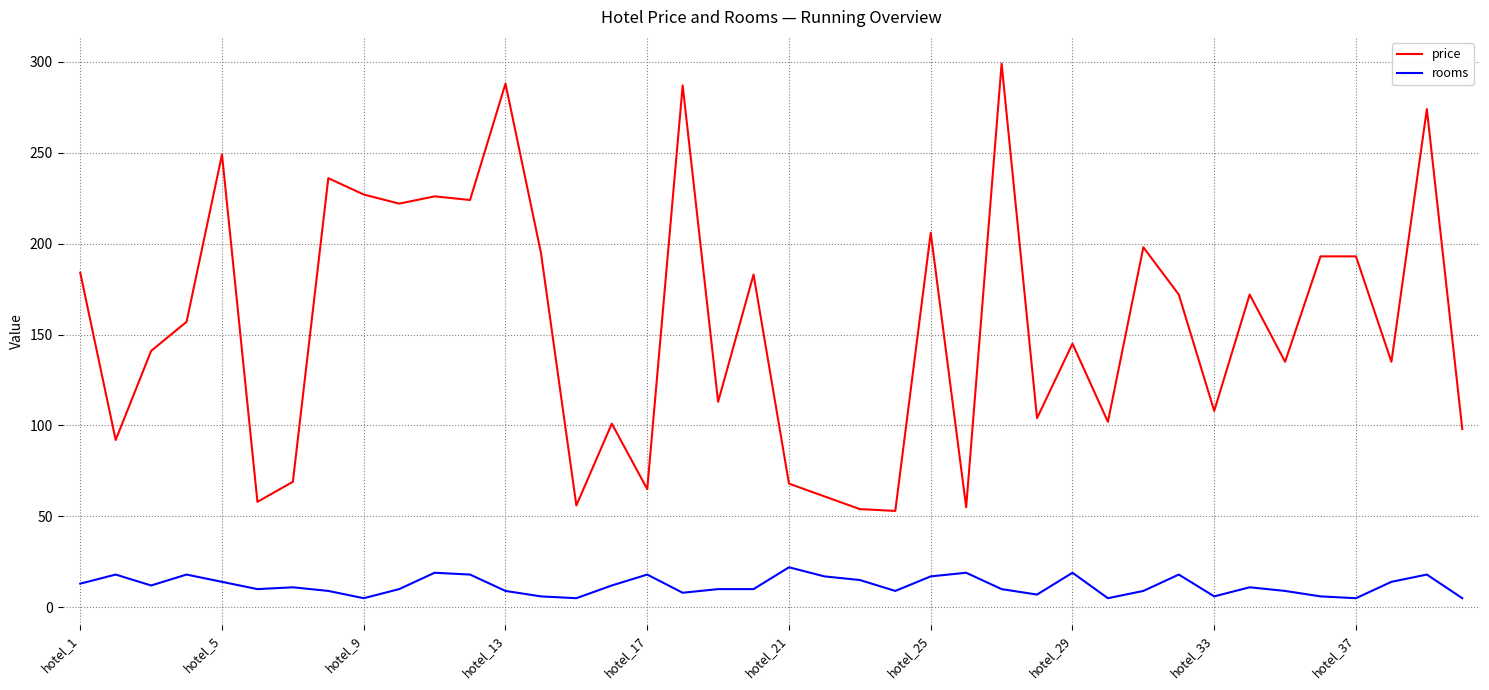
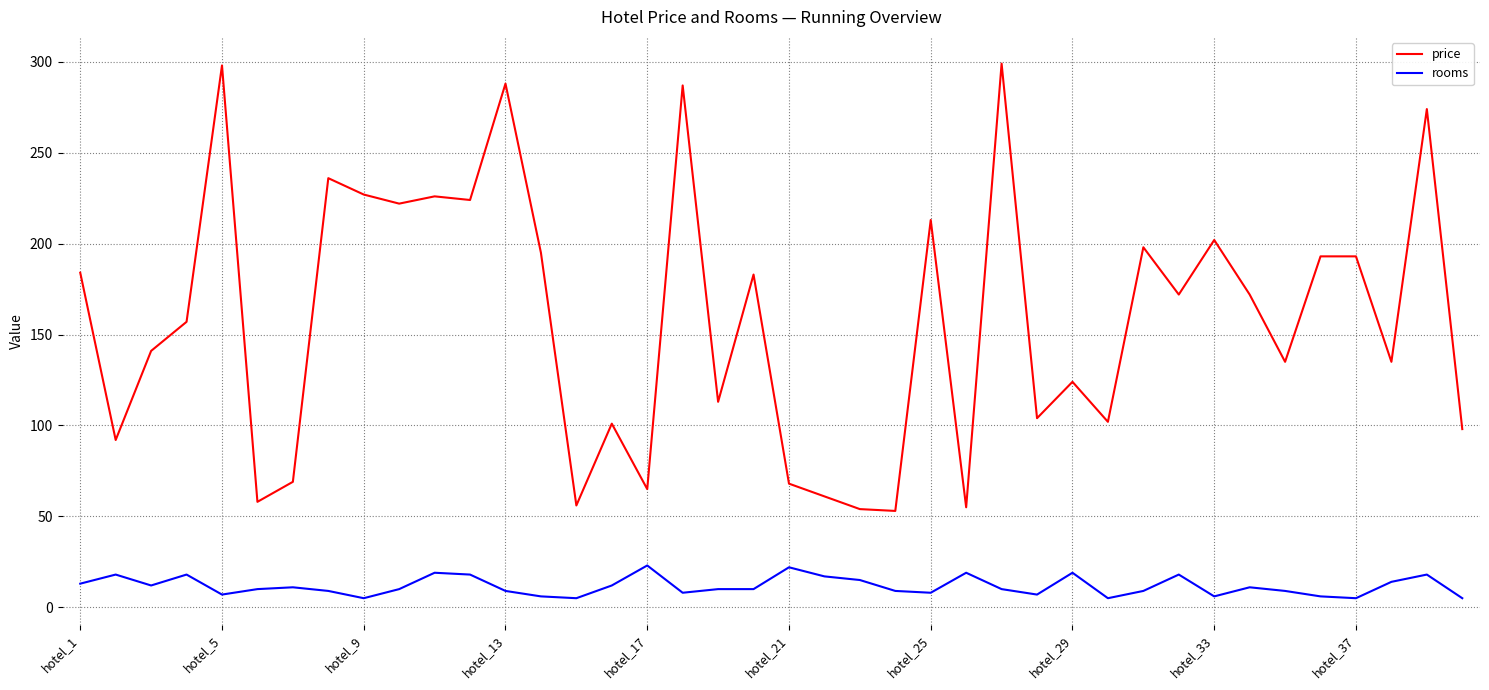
price, hotel_5: 249 -> 298
rooms, hotel_5: 14 -> 7
rooms, hotel_17: 18 -> 23
price, hotel_25: 206 -> 213
rooms, hotel_25: 17 -> 8
price, hotel_29: 145 -> 124
price, hotel_33: 108 -> 202
